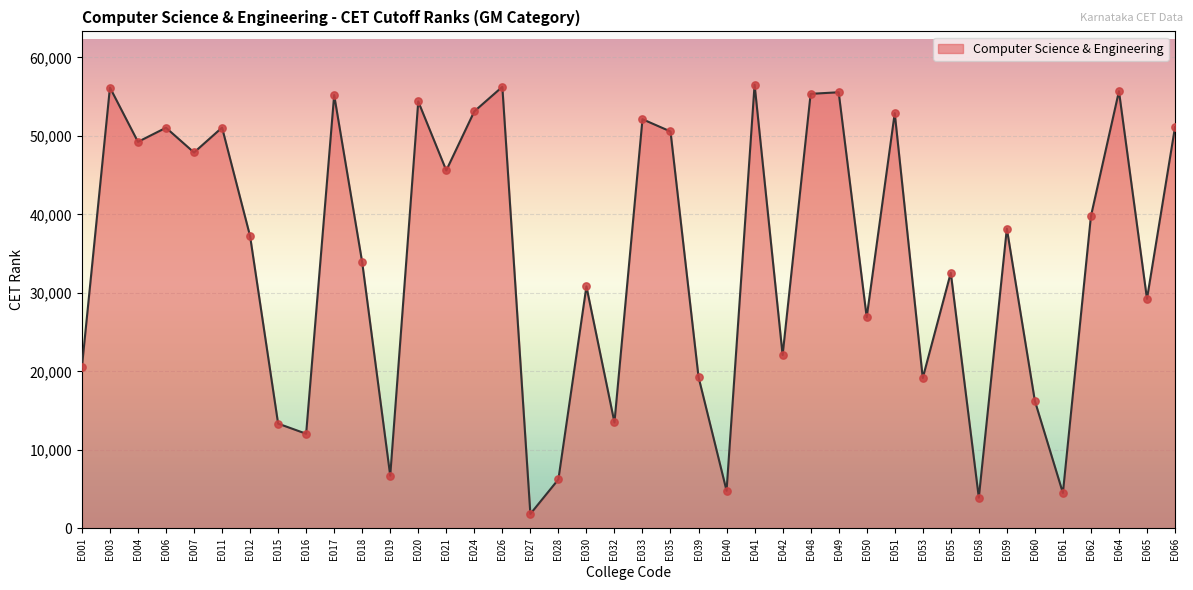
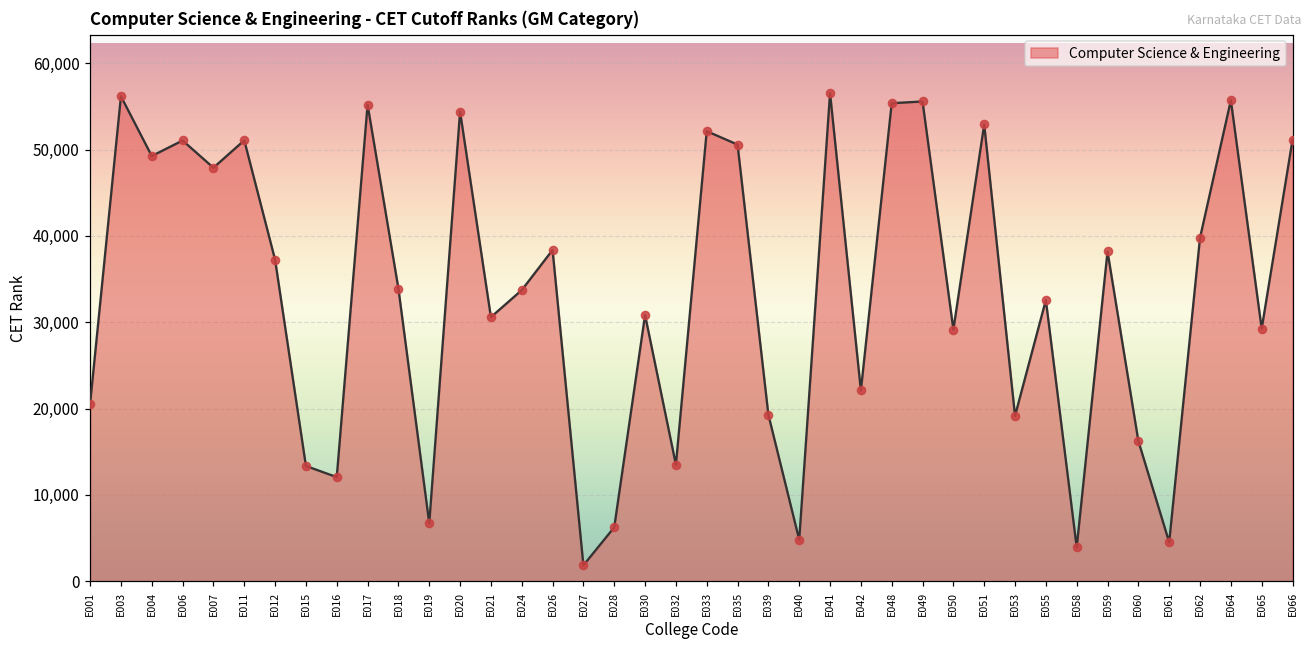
E021: 46,000 -> 31,000
E024: 53,000 -> 34,000
E026: 56,000 -> 38,000
E050: 27,000 -> 29,000
